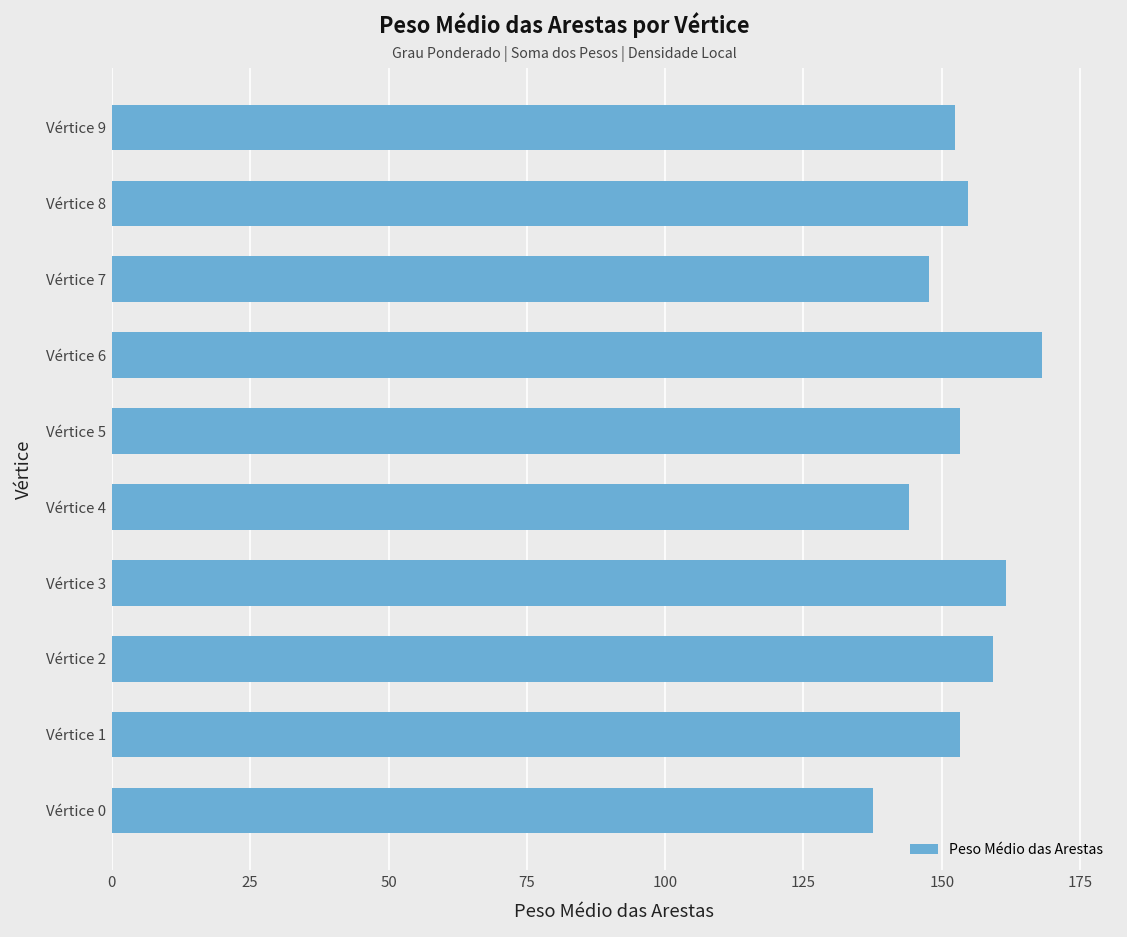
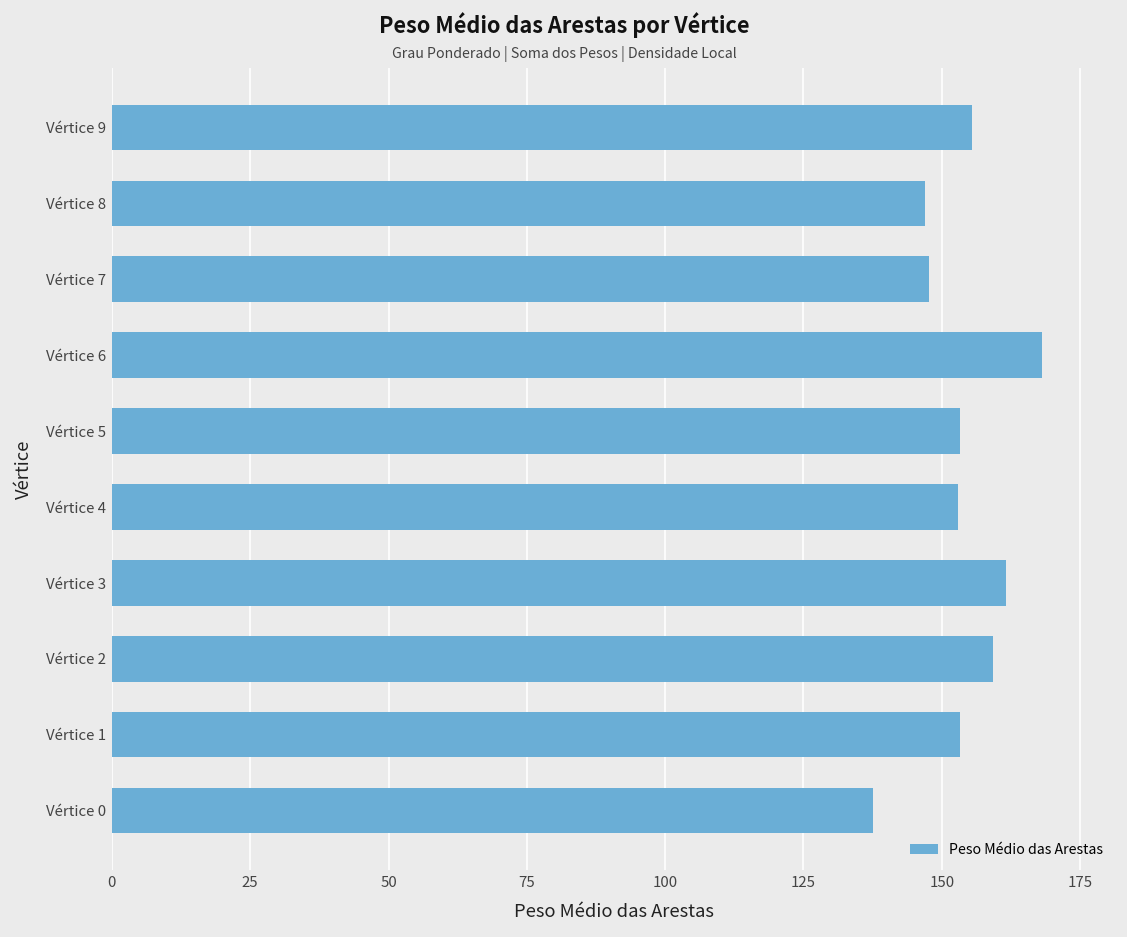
Vértice 9: 152 -> 156
Vértice 8: 155 -> 147
Vértice 4: 144 -> 153
